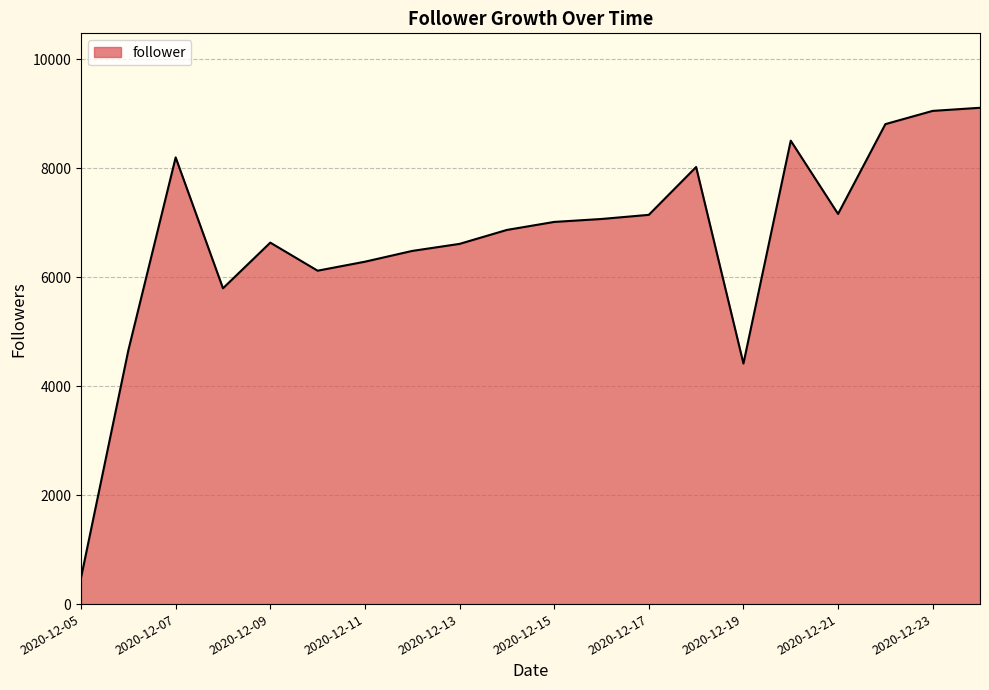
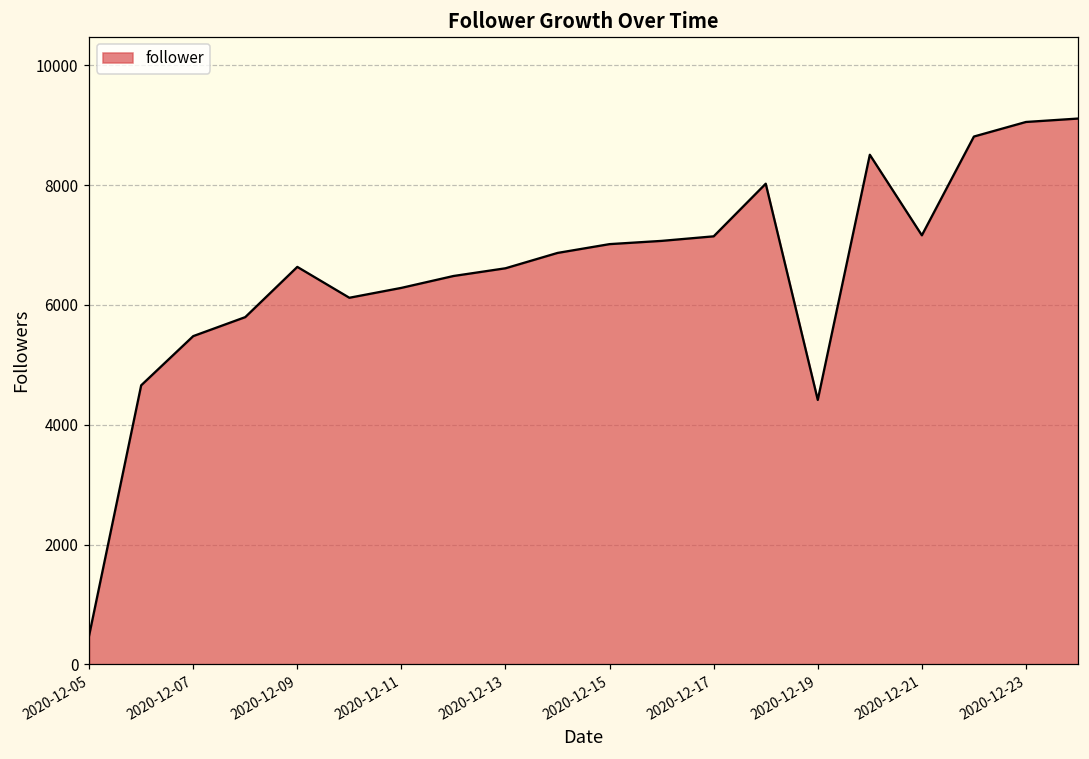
2020-12-07: 8200 -> 5500
